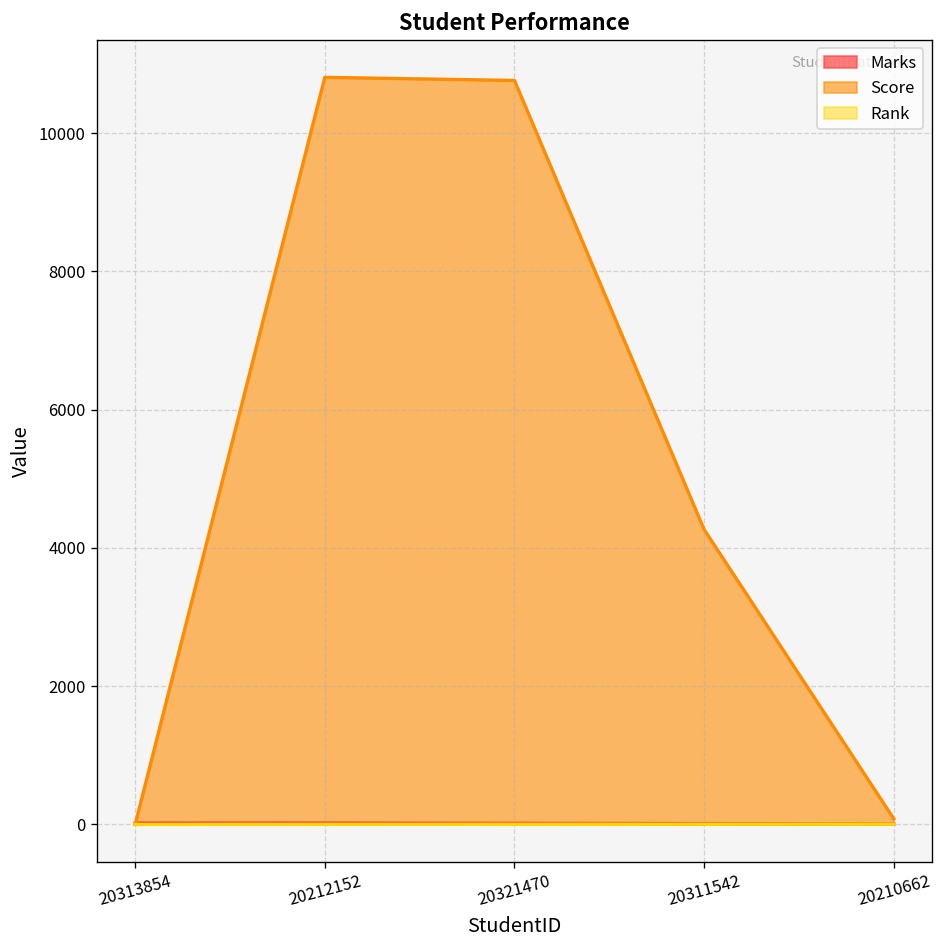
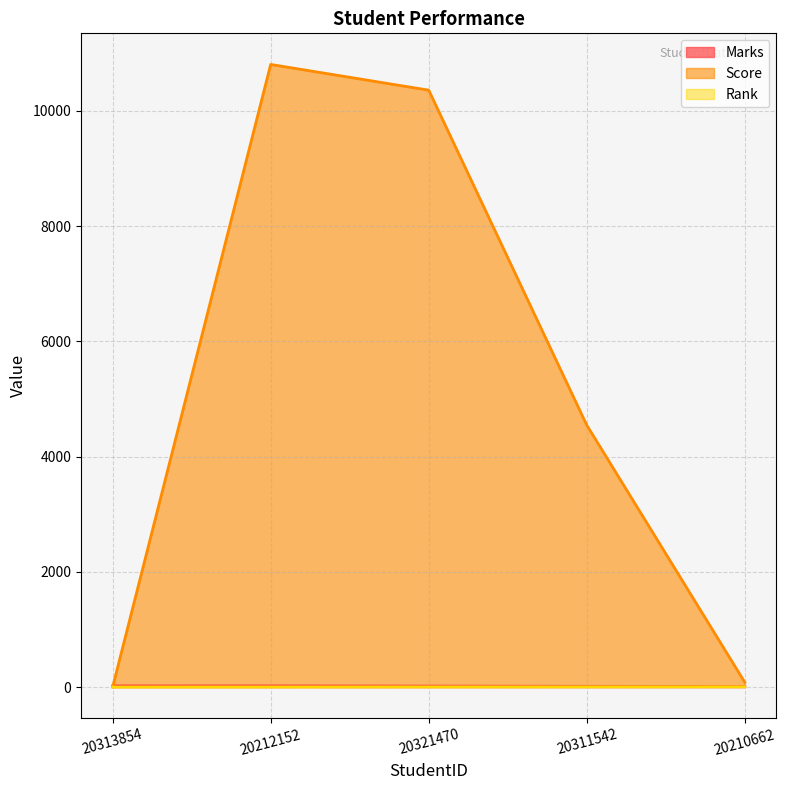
Score, 20321470: 10800 -> 10400
Score, 20311542: 4300 -> 4500
